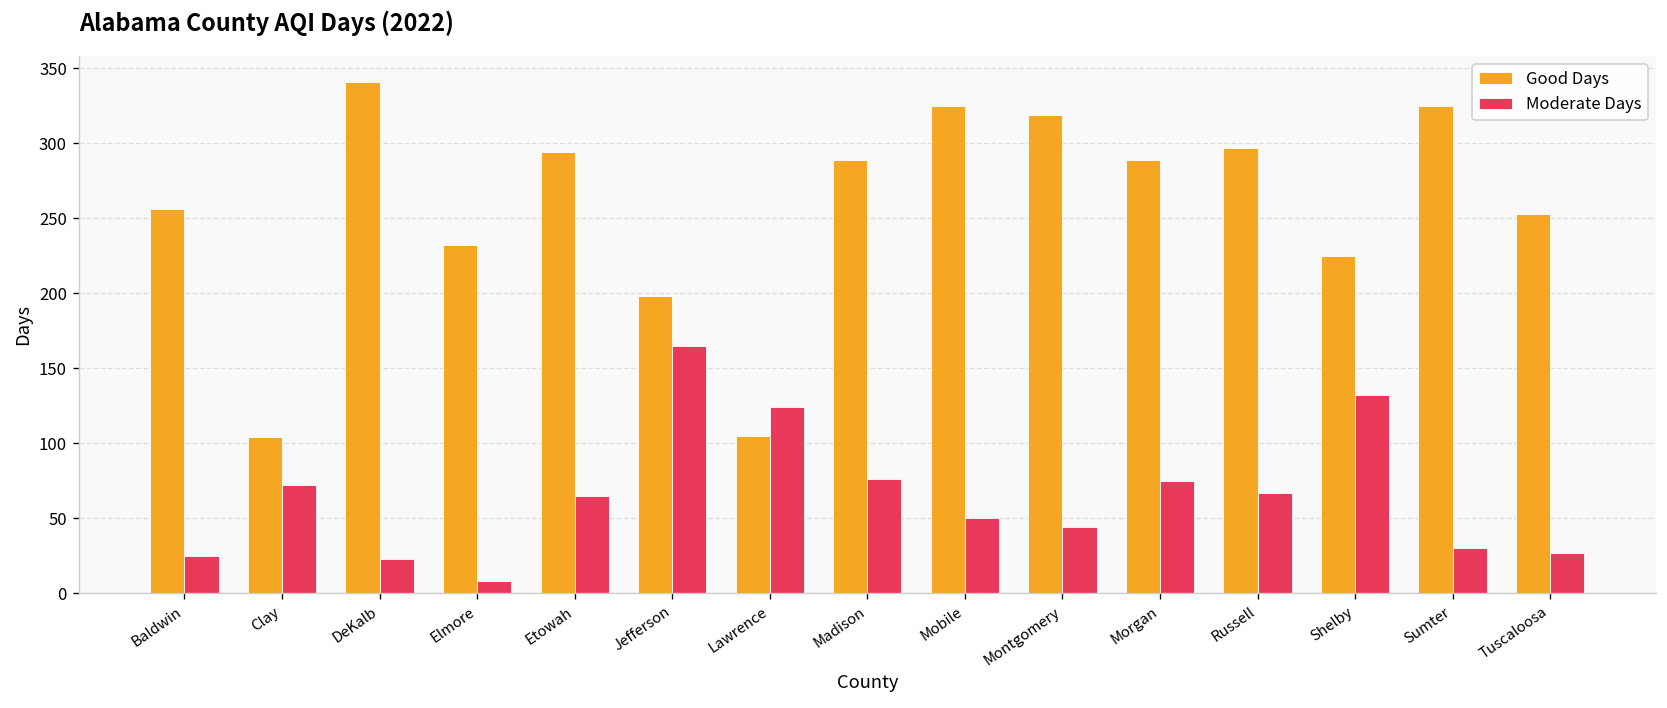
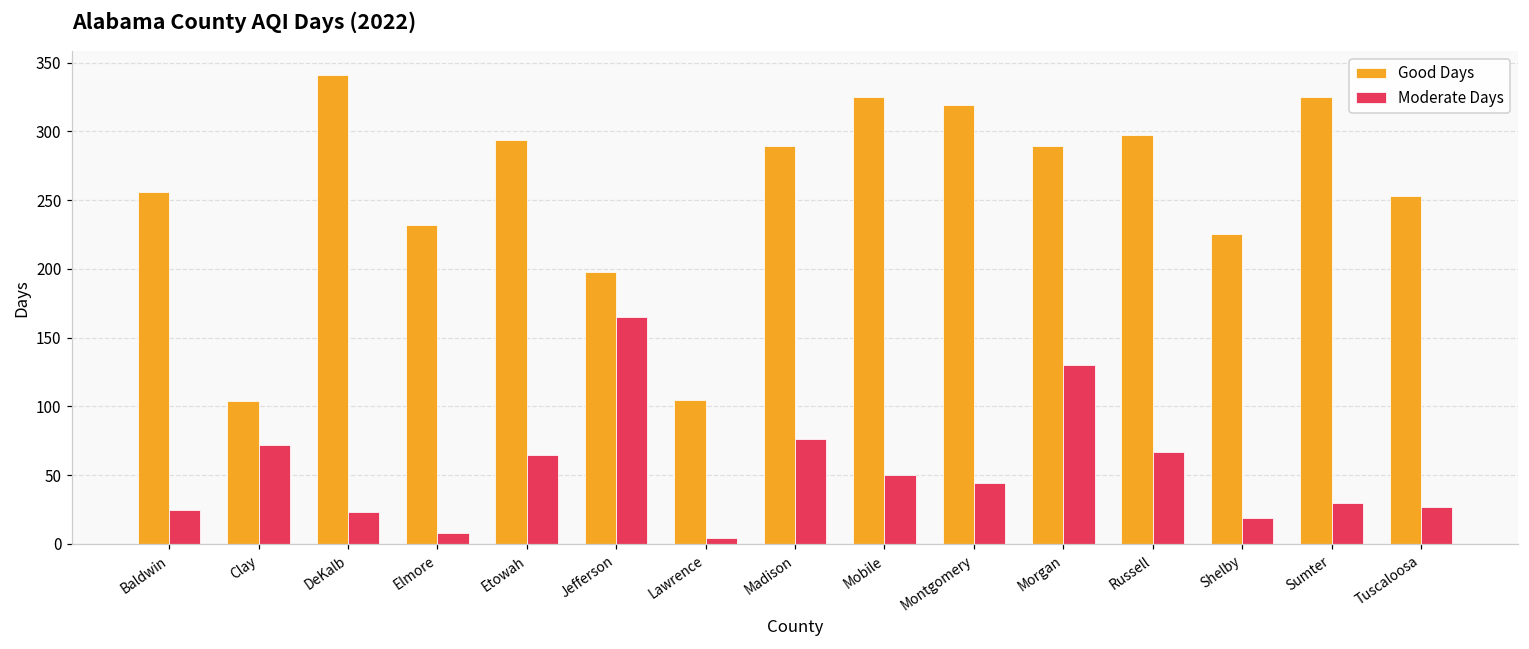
Moderate Days, Lawrence: 124 -> 4
Moderate Days, Morgan: 75 -> 130
Moderate Days, Shelby: 132 -> 19
